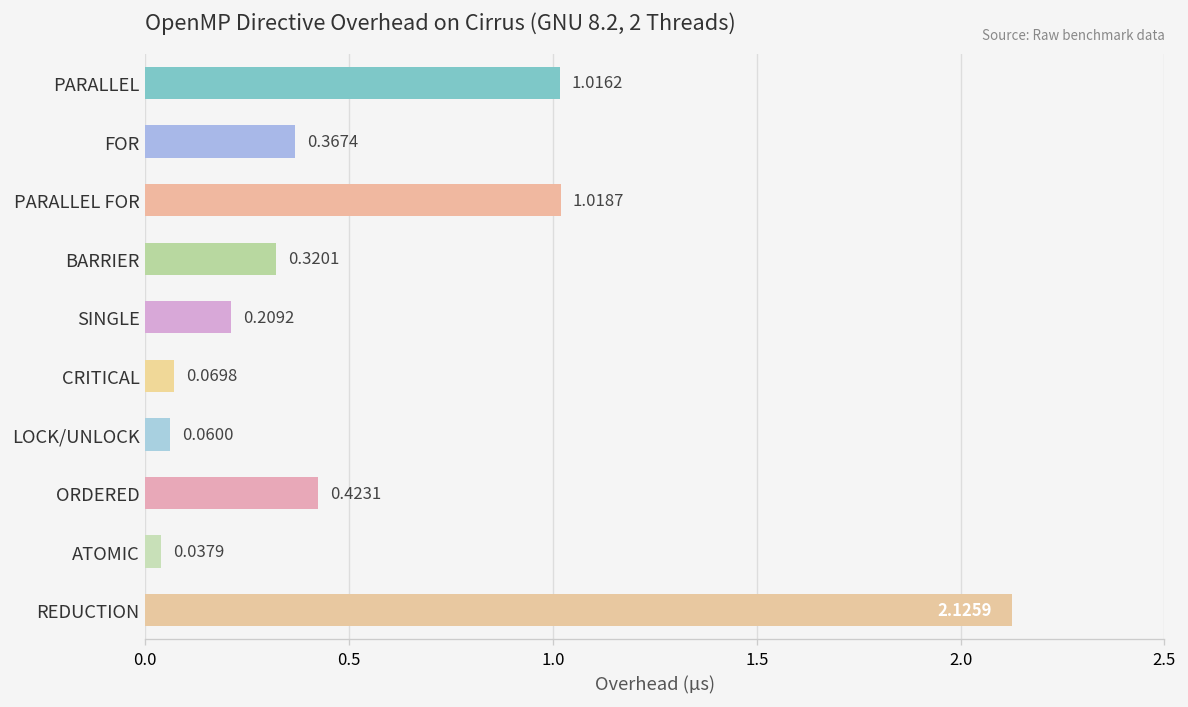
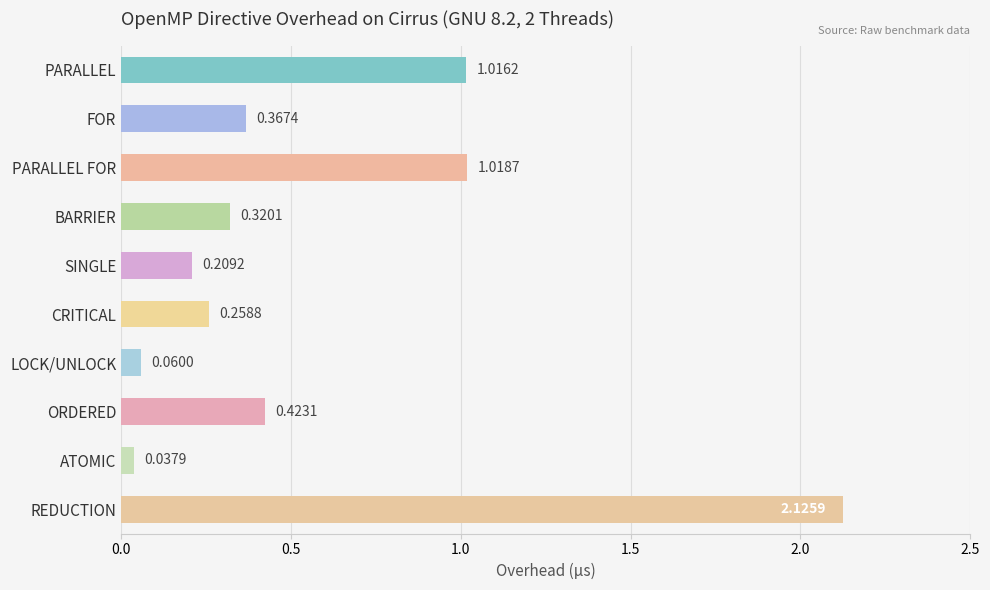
CRITICAL: 0.0698 -> 0.2588
